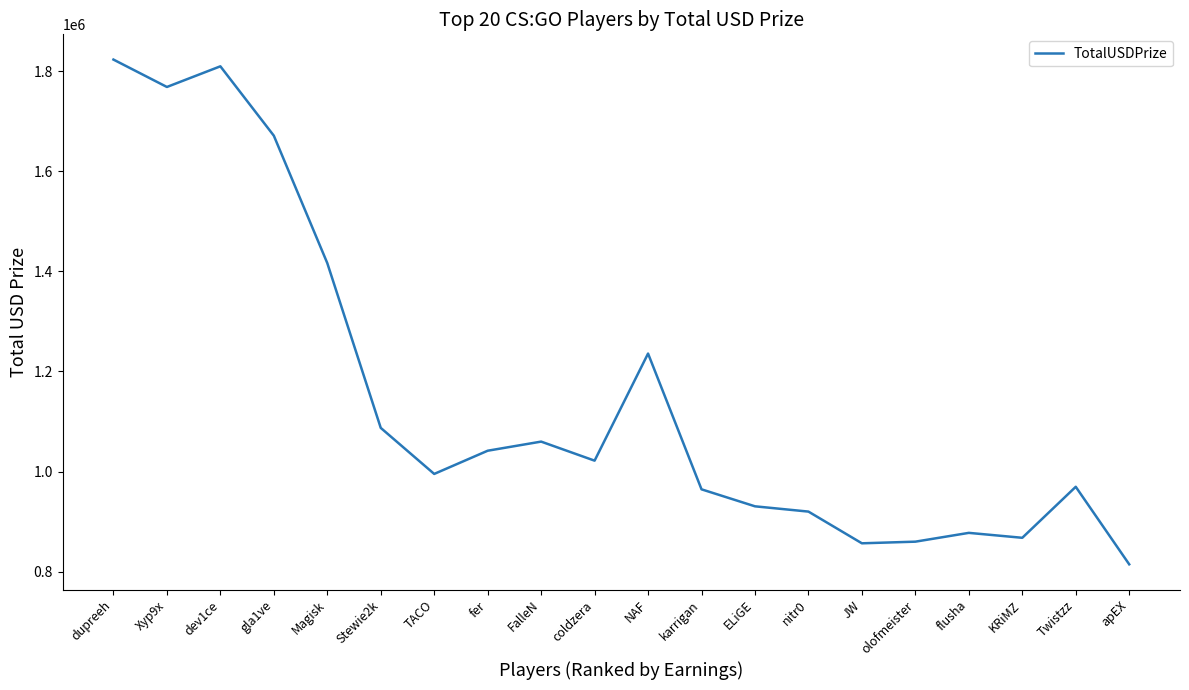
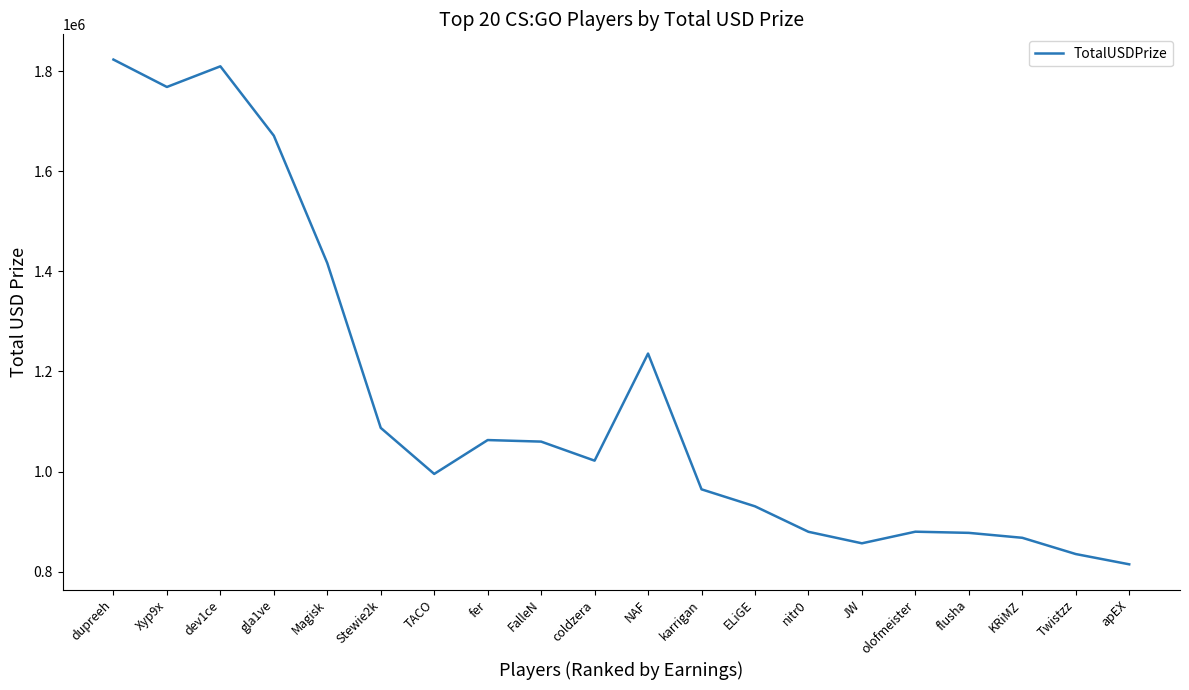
fer: 1040000 -> 1060000
nitr0: 920000 -> 880000
olofmeister: 860000 -> 880000
Twistzz: 970000 -> 840000
